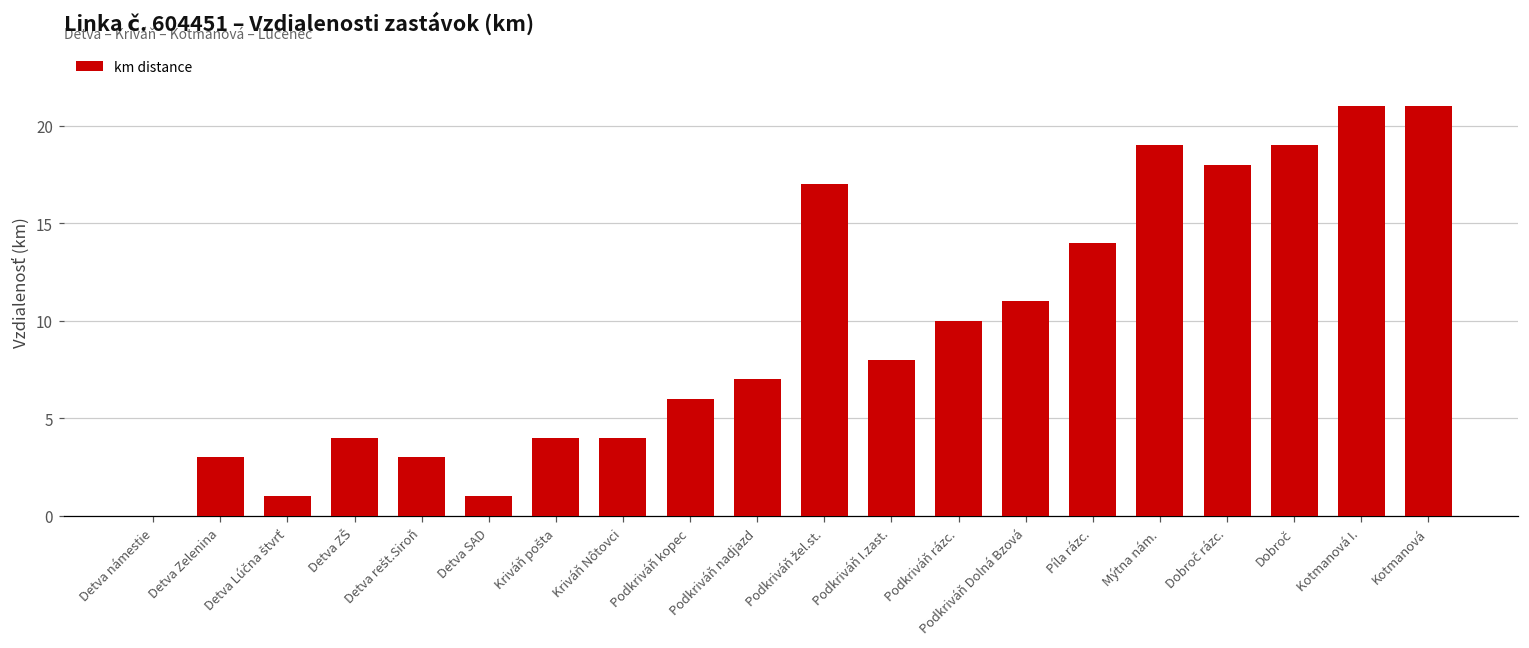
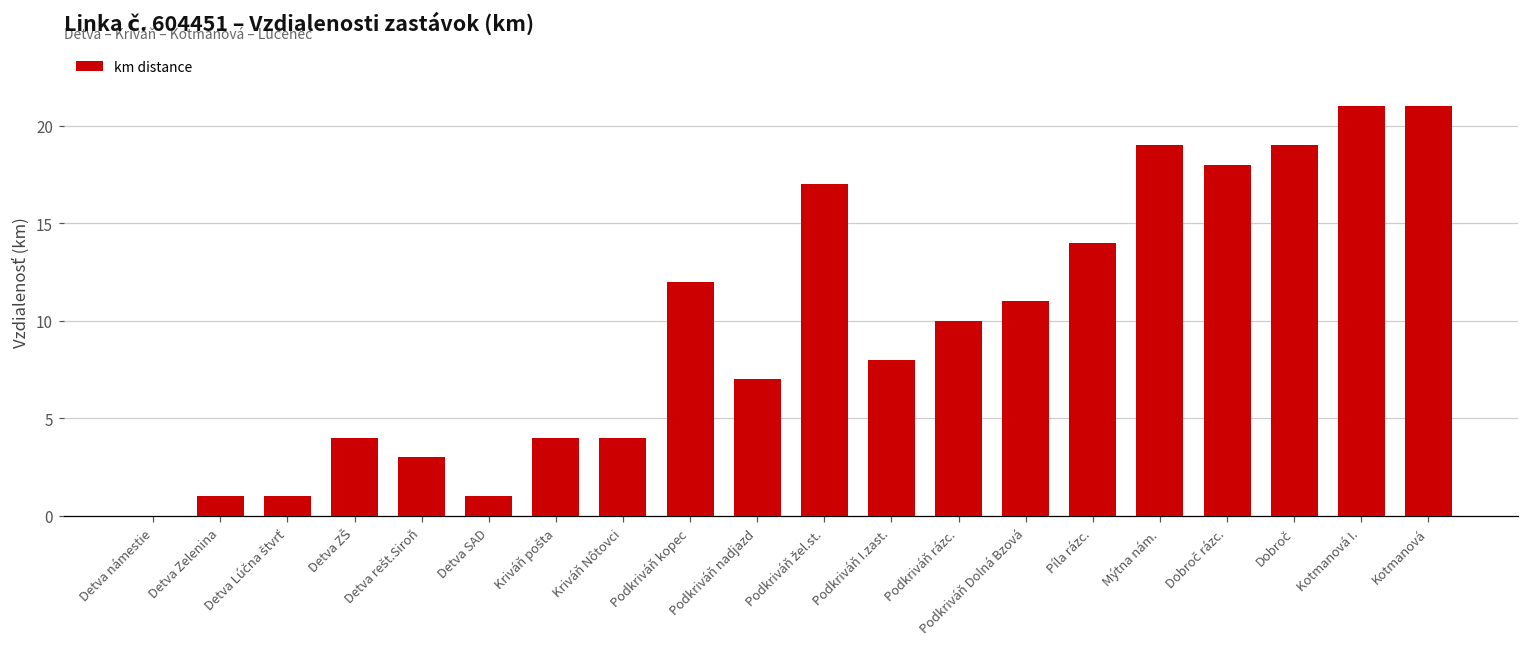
Detva Zelenina: 3 -> 1
Podkriváň kopec: 6 -> 12
